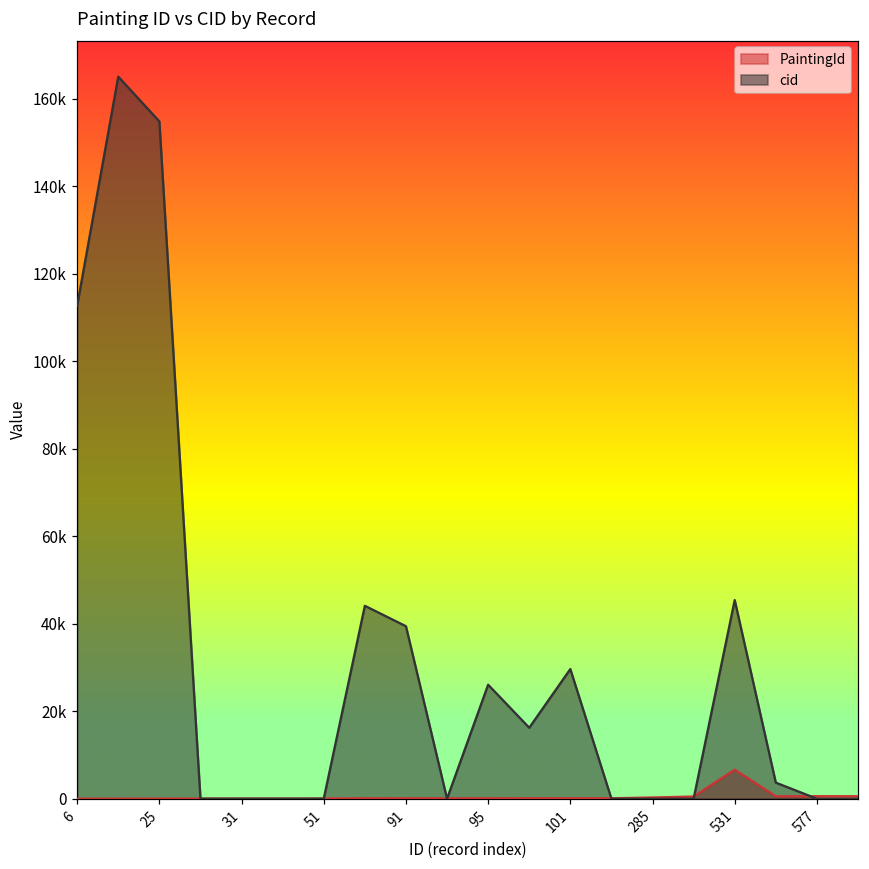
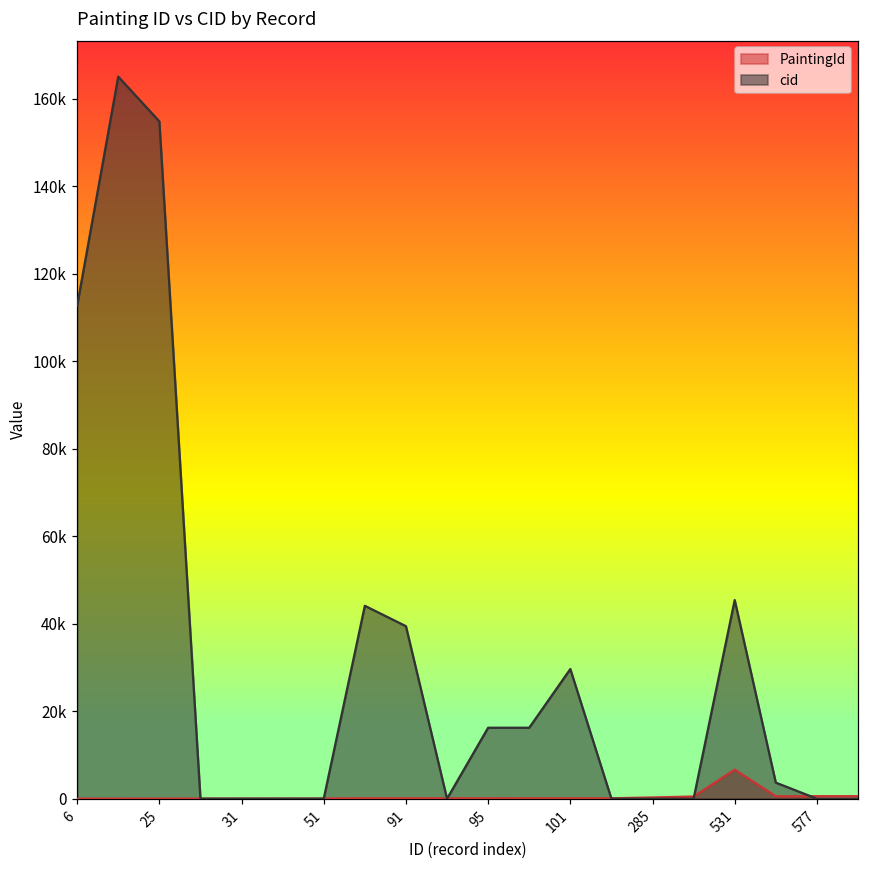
cid, 95: 26000 -> 16000
